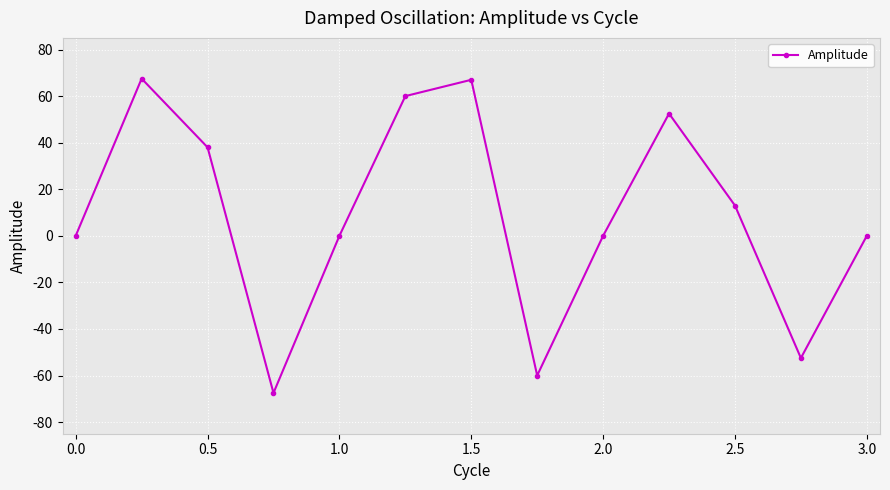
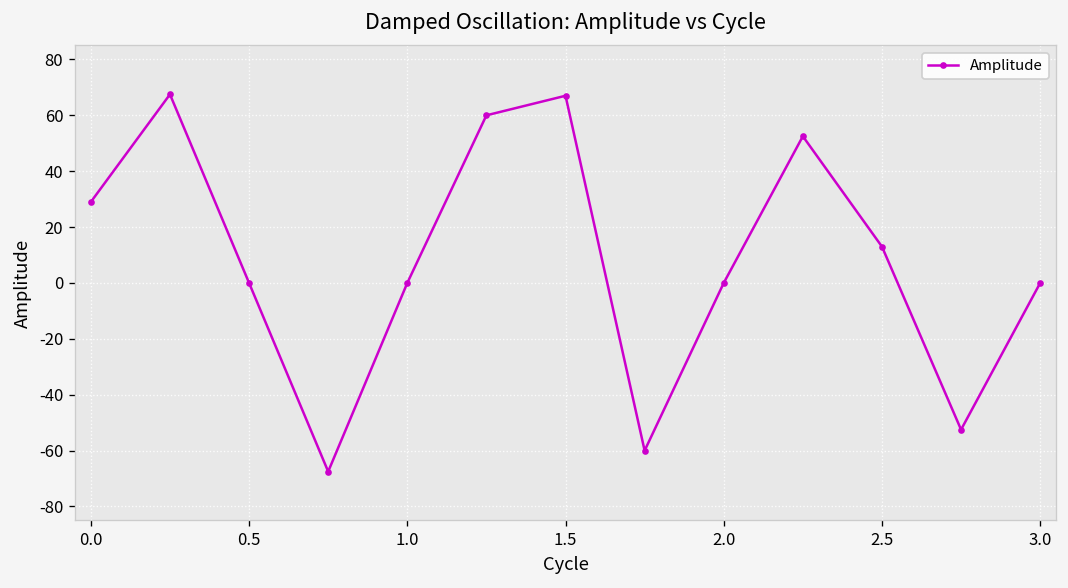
0.0: 0 -> 29
0.5: 38 -> 0
